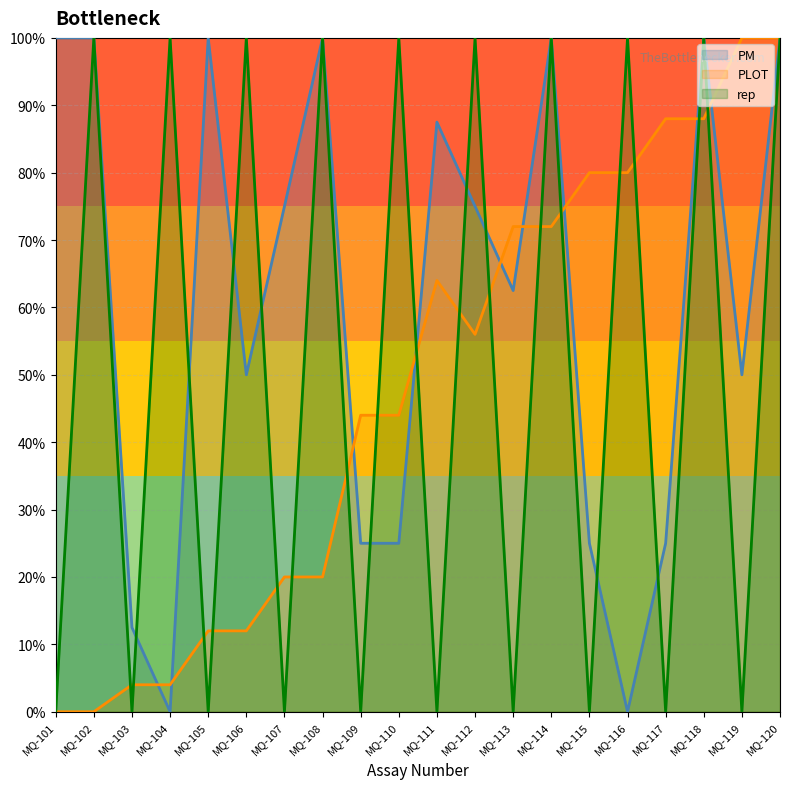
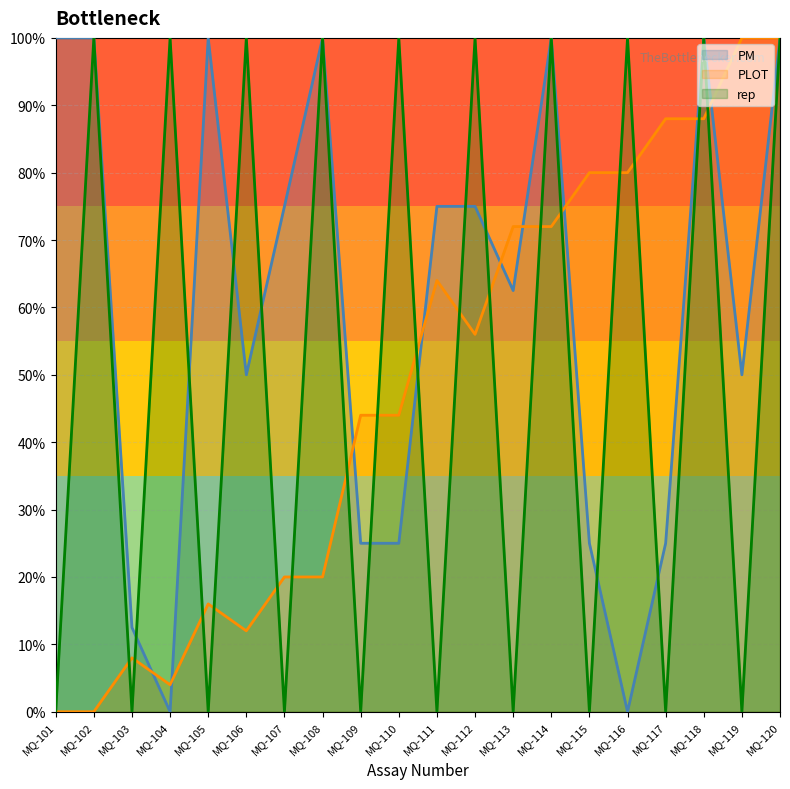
PLOT, MQ-103: 4% -> 8%
PLOT, MQ-105: 12% -> 16%
PM, MQ-111: 88% -> 75%
